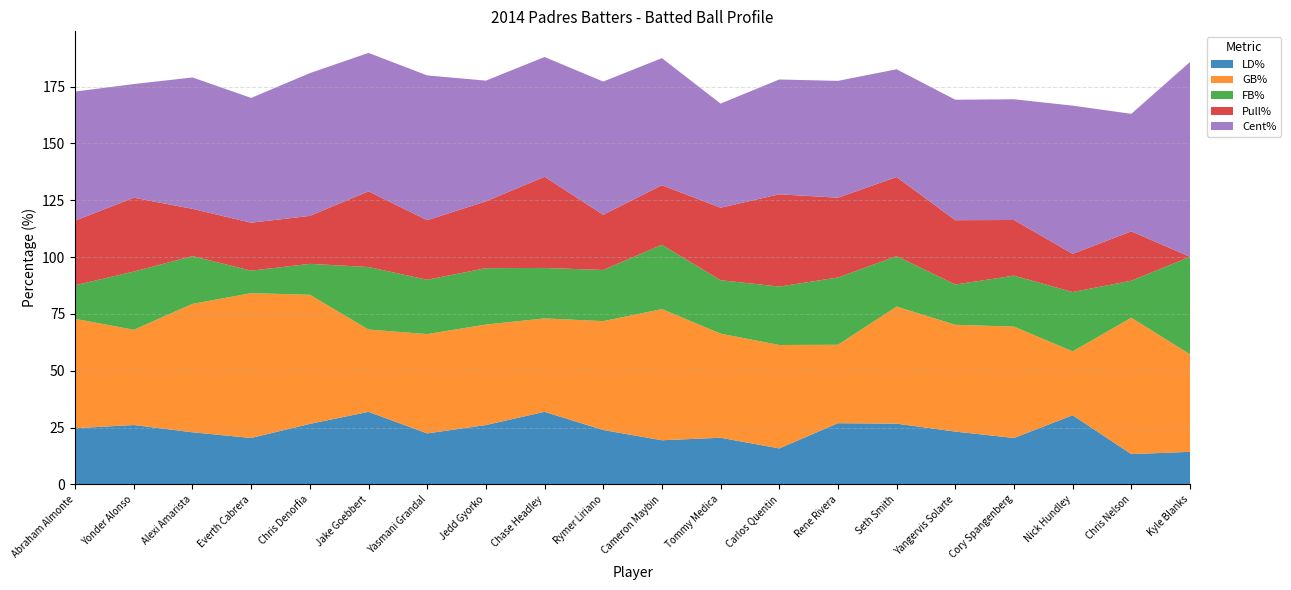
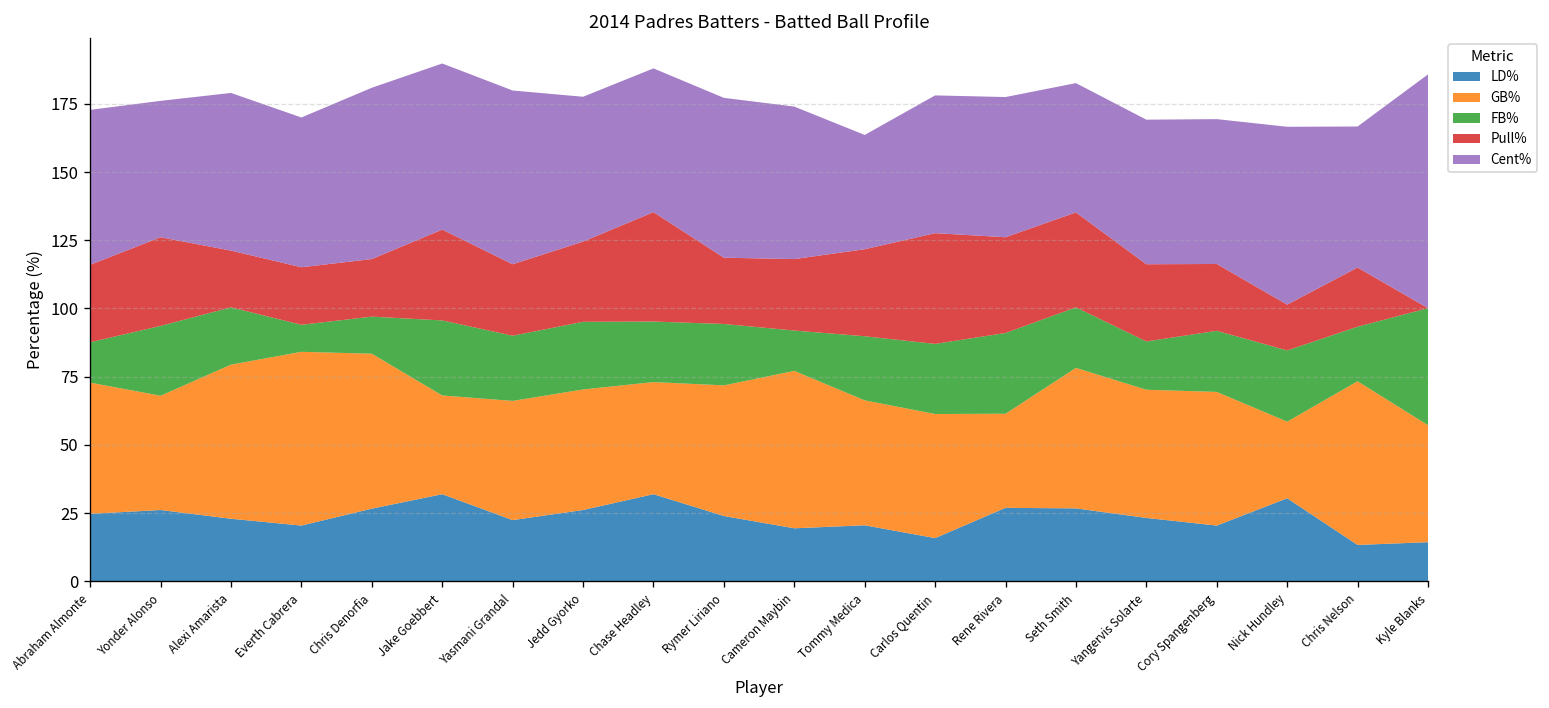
FB%, Cameron Maybin: 28 -> 15
Cent%, Tommy Medica: 46 -> 42
FB%, Chris Nelson: 16 -> 20
